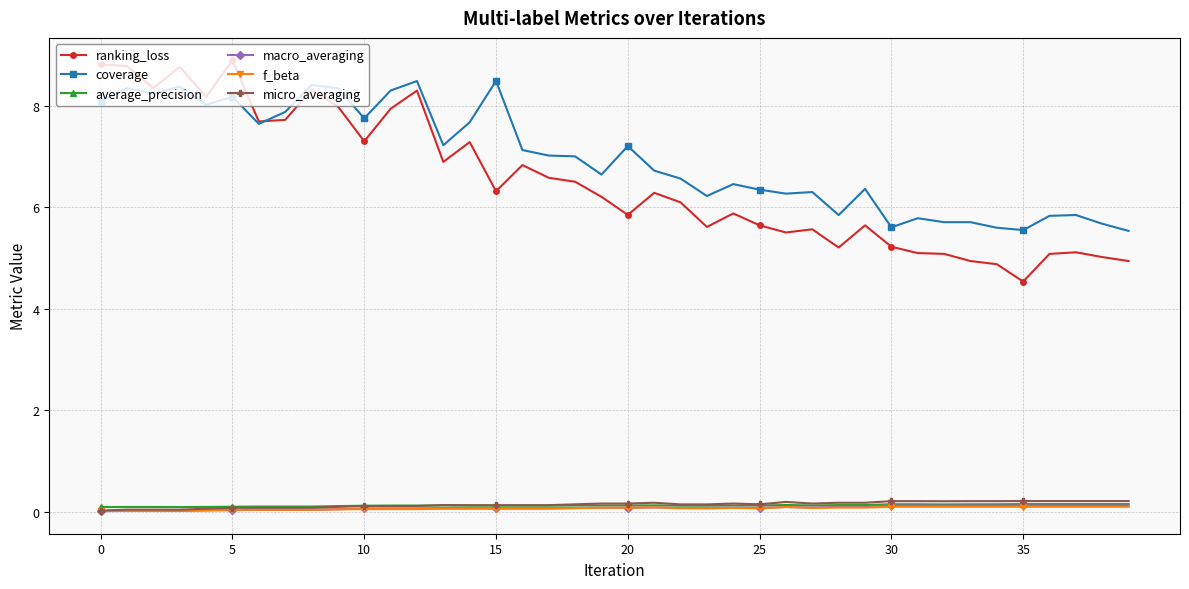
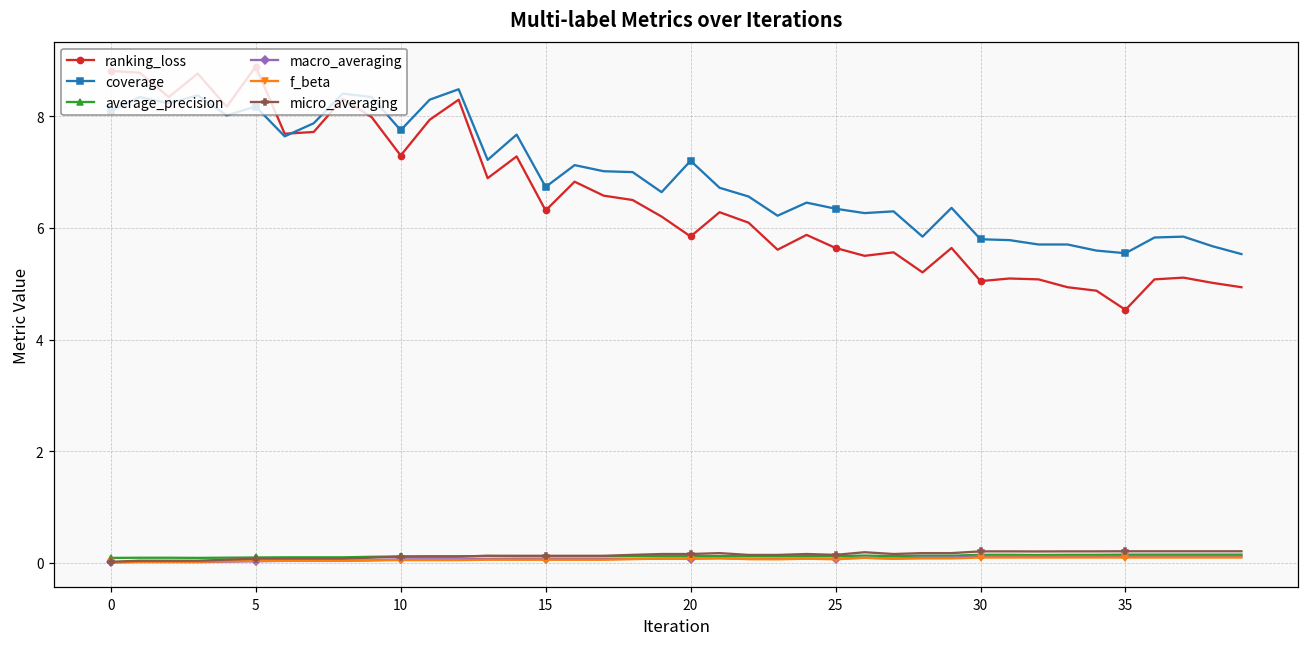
coverage, 15: 8.5 -> 6.7
ranking_loss, 30: 5.2 -> 5.0
coverage, 30: 5.6 -> 5.8
